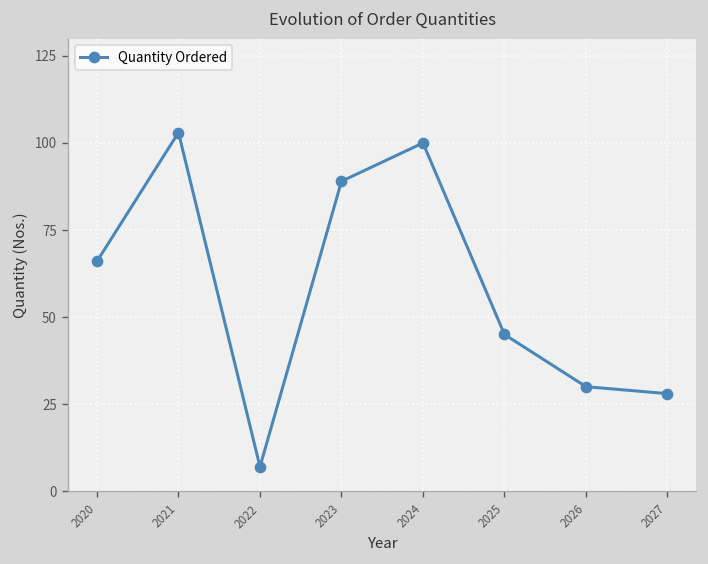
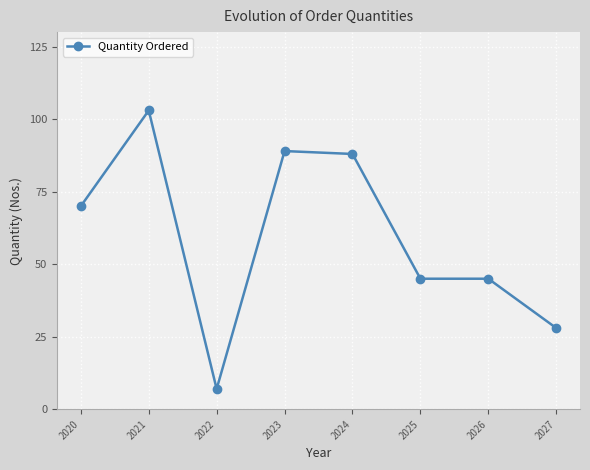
2020: 66 -> 70
2024: 100 -> 88
2026: 30 -> 45
